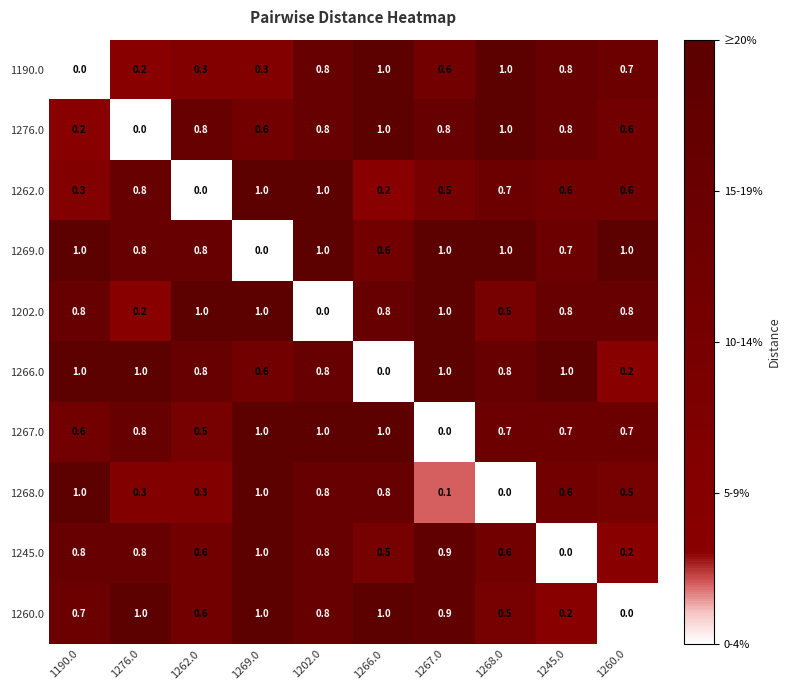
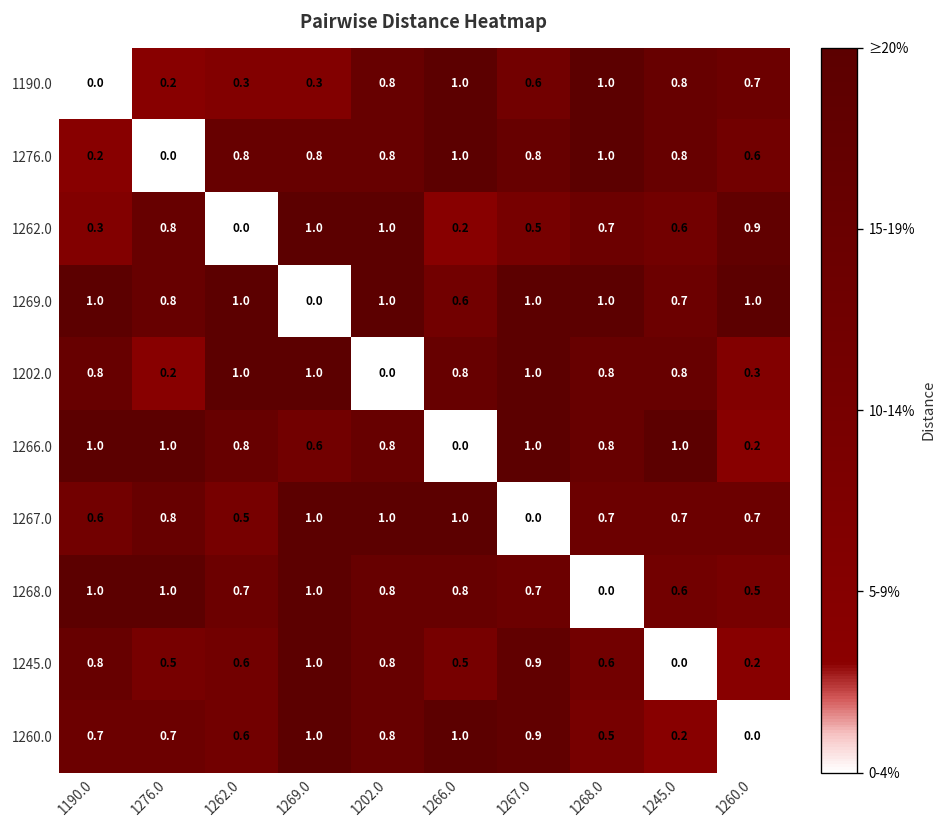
1276.0, 1269.0: 0.6 -> 0.8
1262.0, 1260.0: 0.6 -> 0.9
1269.0, 1262.0: 0.8 -> 1.0
1202.0, 1268.0: 0.5 -> 0.8
1202.0, 1260.0: 0.8 -> 0.3
1268.0, 1276.0: 0.3 -> 1.0
1268.0, 1262.0: 0.3 -> 0.7
1268.0, 1267.0: 0.1 -> 0.7
1245.0, 1276.0: 0.8 -> 0.5
1260.0, 1276.0: 1.0 -> 0.7
